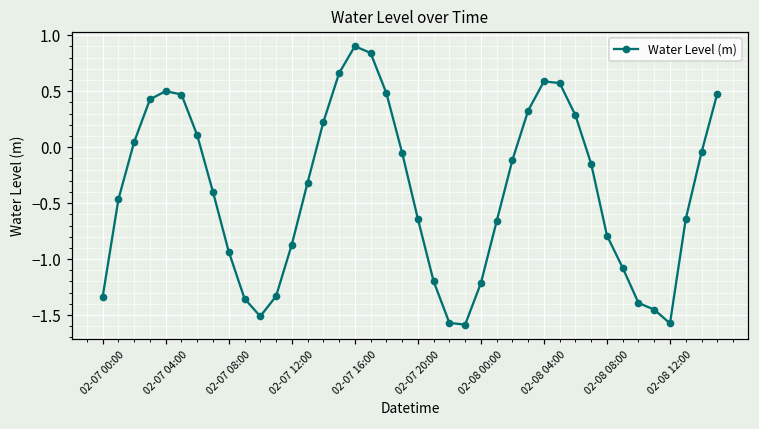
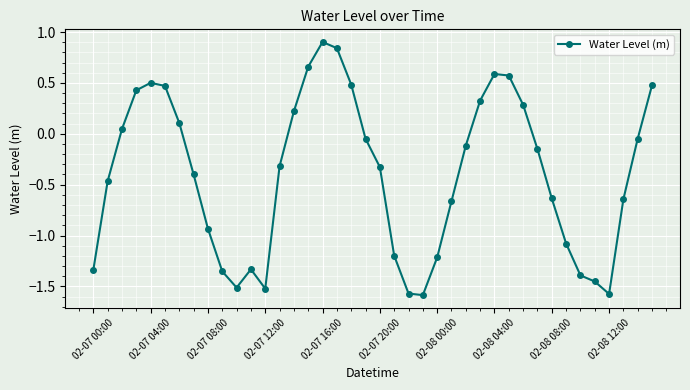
02-07 12:00: -0.87 -> -1.52
02-07 20:00: -0.64 -> -0.33
02-08 08:00: -0.79 -> -0.64
